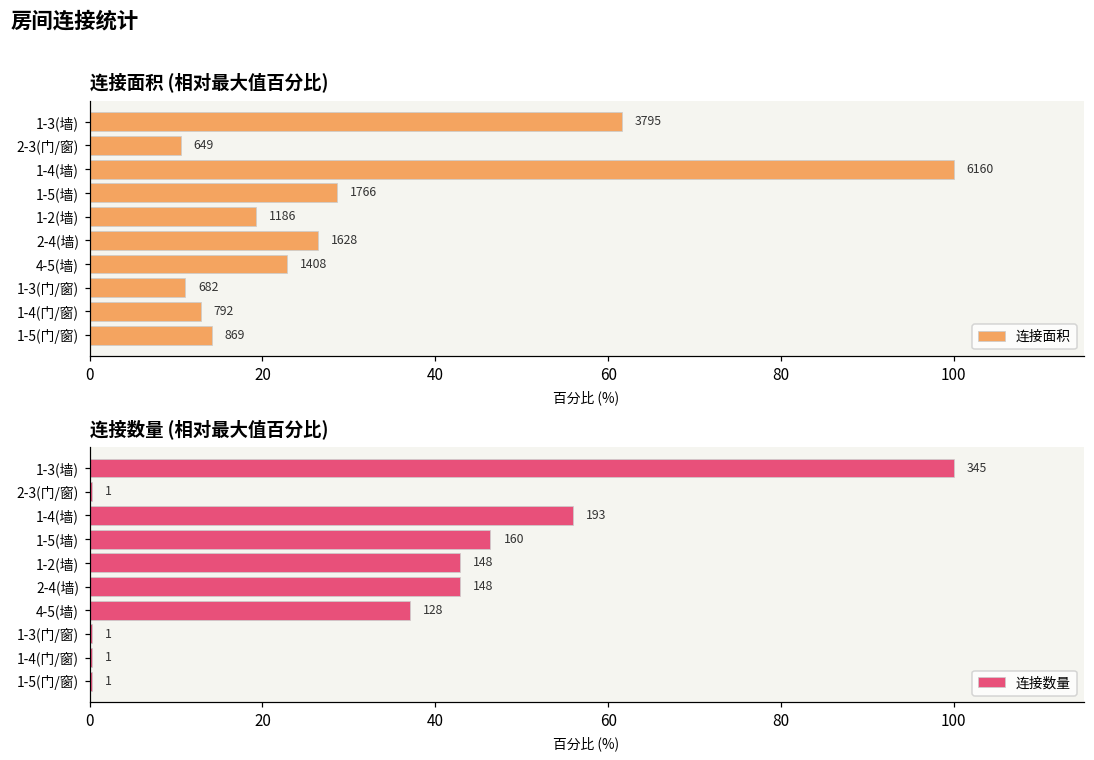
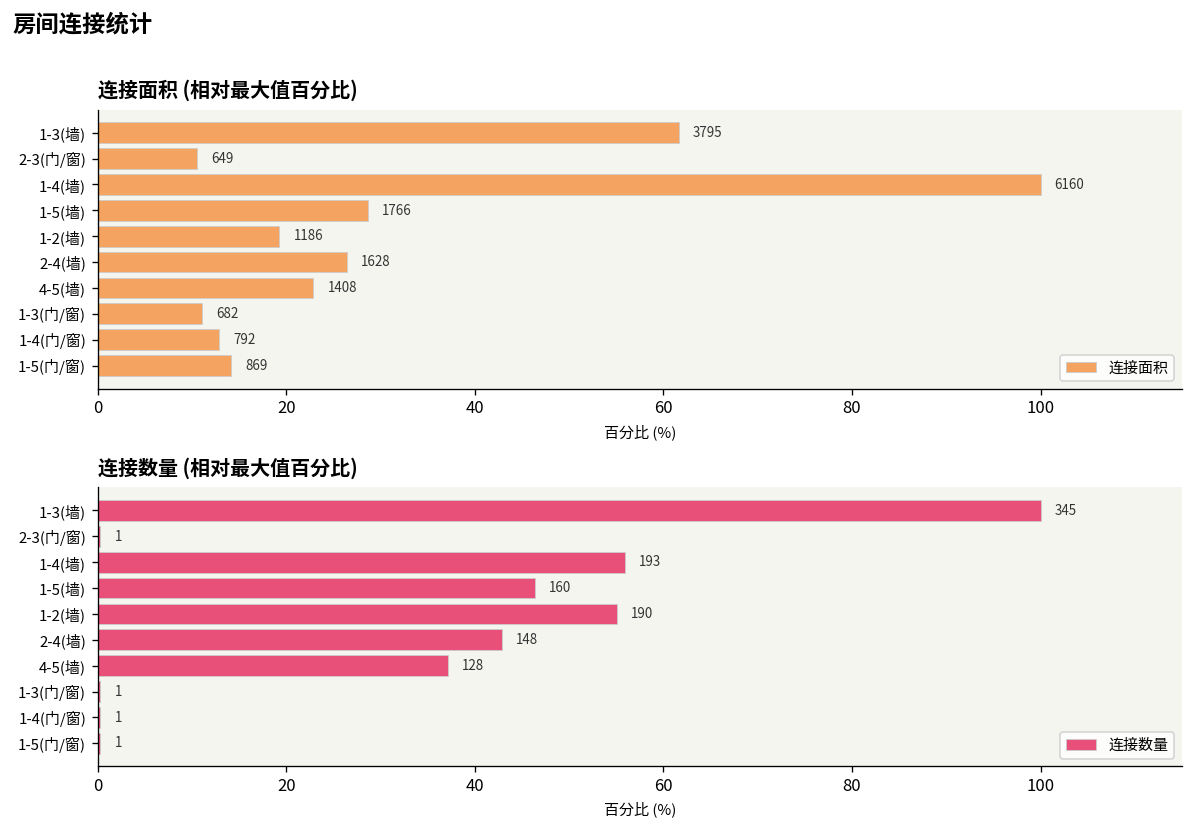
连接数量 (相对最大值百分比), 1-2(墙): 148 -> 190
